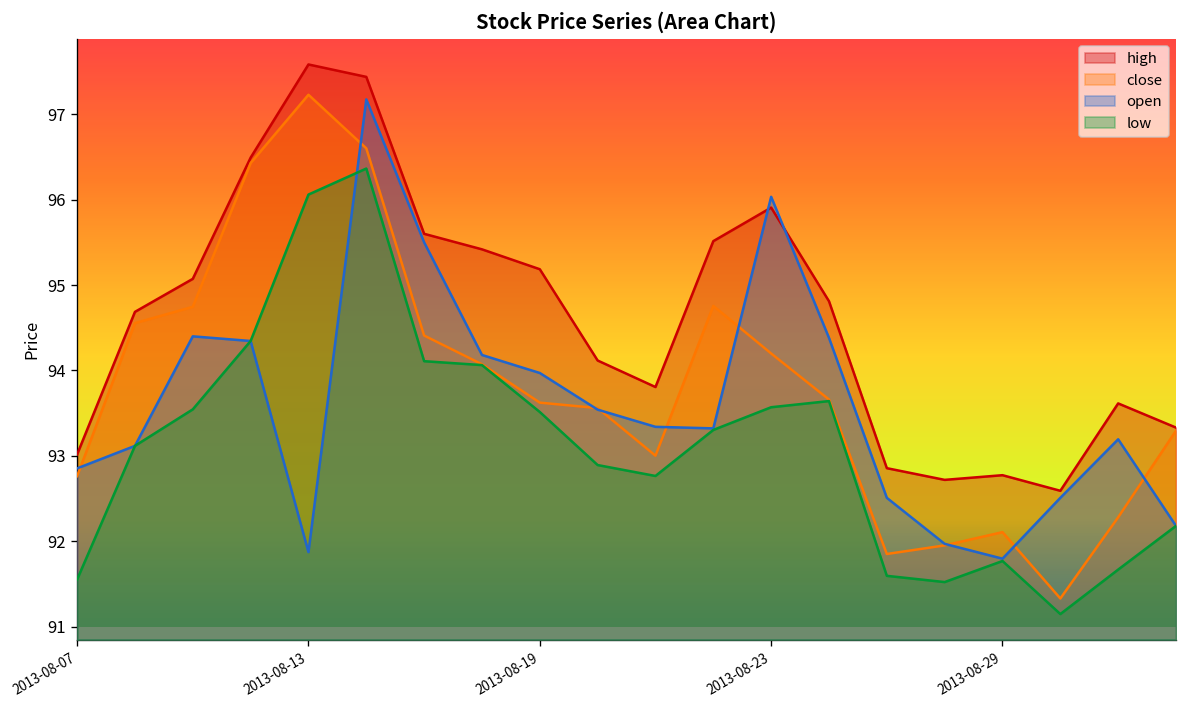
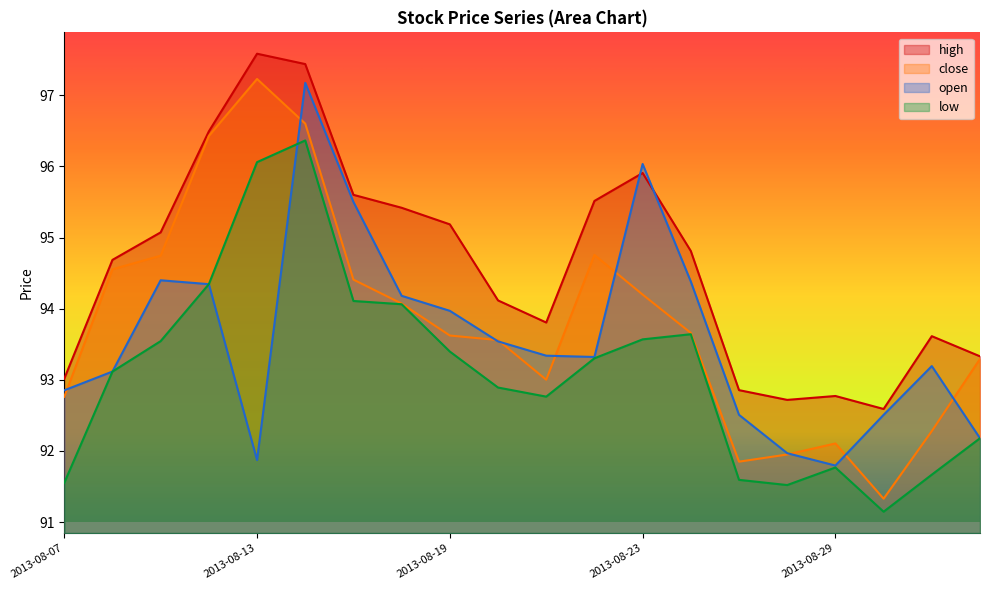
low, 2013-08-19: 93.5 -> 93.4
